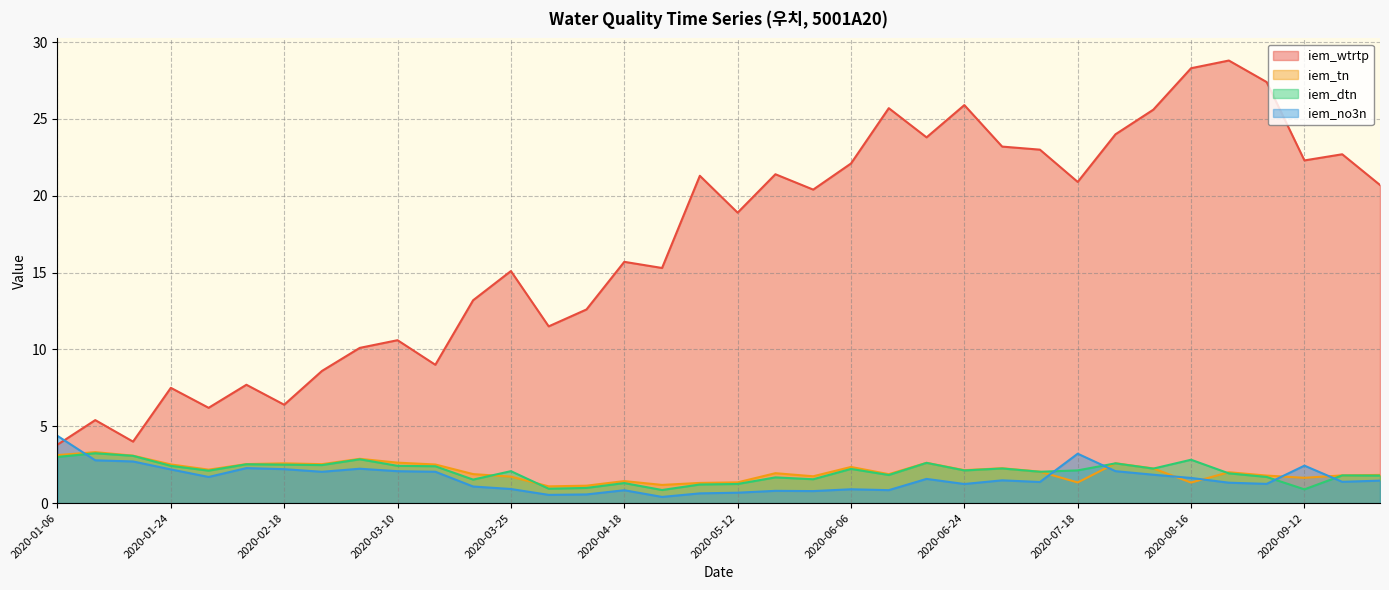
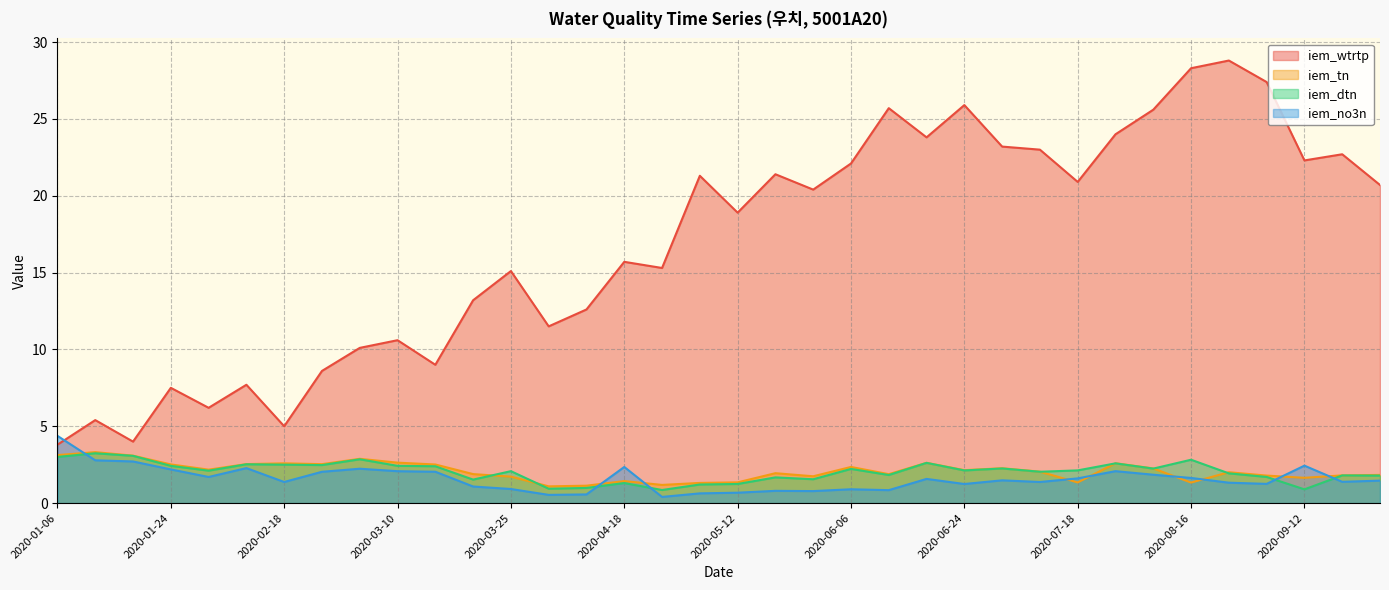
iem_wtrtp, 2020-02-18: 6.4 -> 5.0
iem_no3n, 2020-02-18: 2.2 -> 1.4
iem_no3n, 2020-04-18: 0.8 -> 2.4
iem_no3n, 2020-07-18: 3.2 -> 1.6
